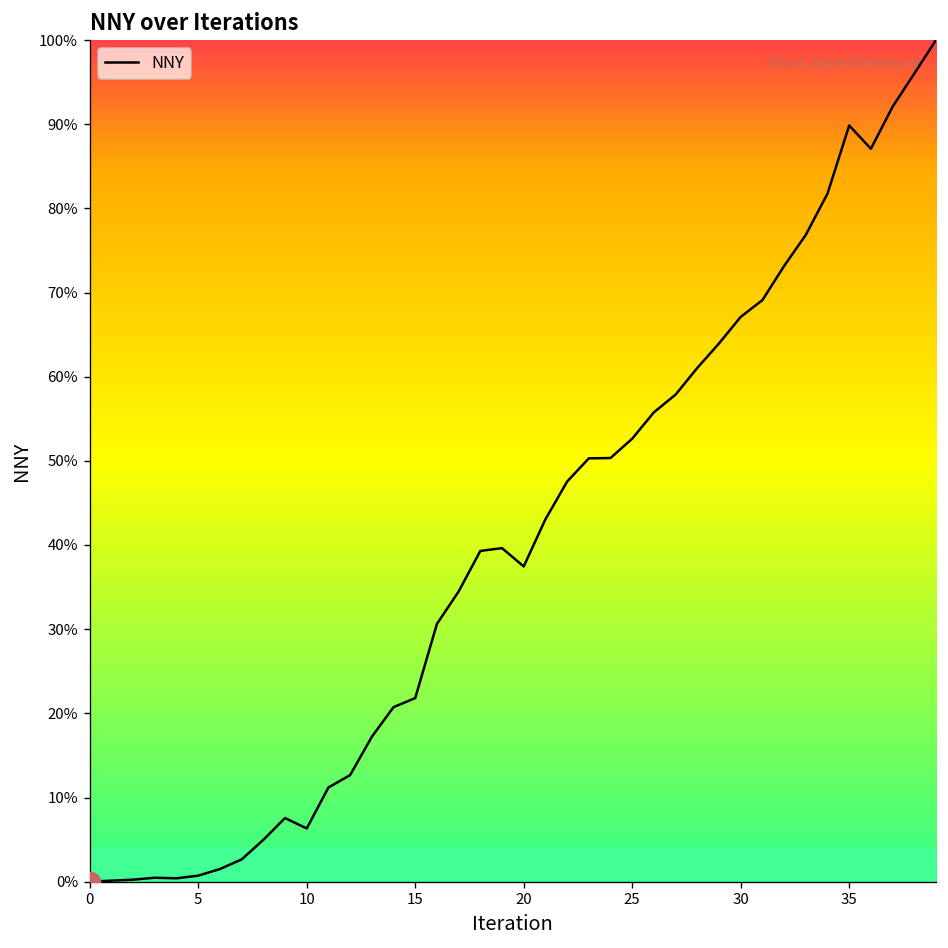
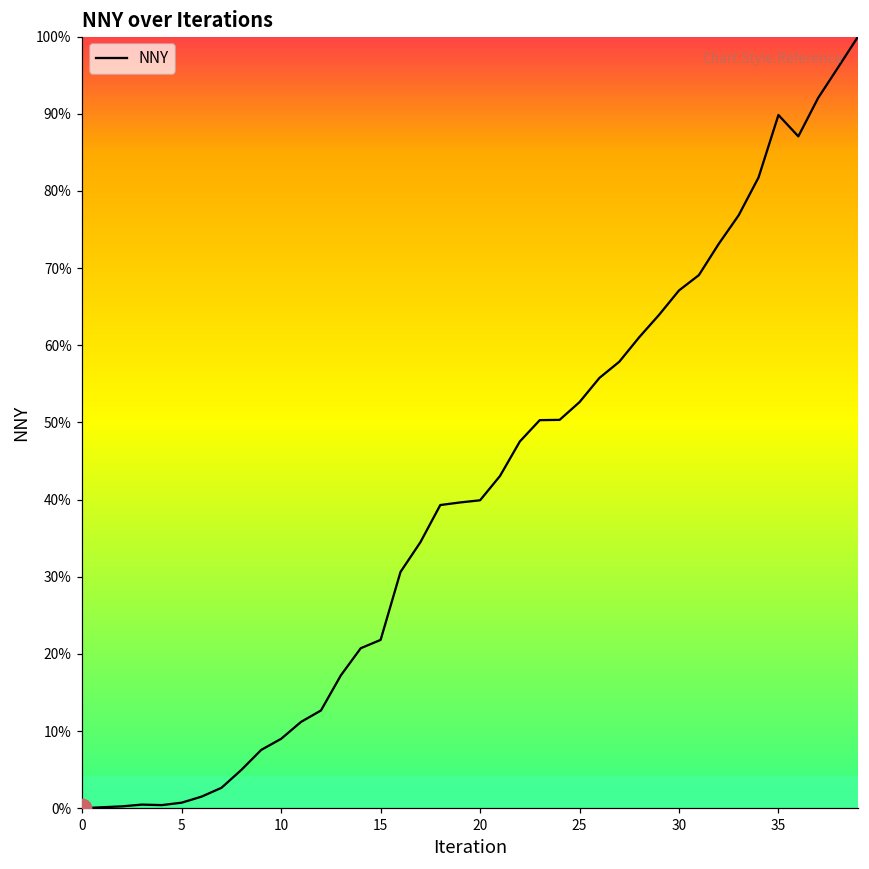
NNY, 10: 6% -> 9%
NNY, 20: 37% -> 40%
